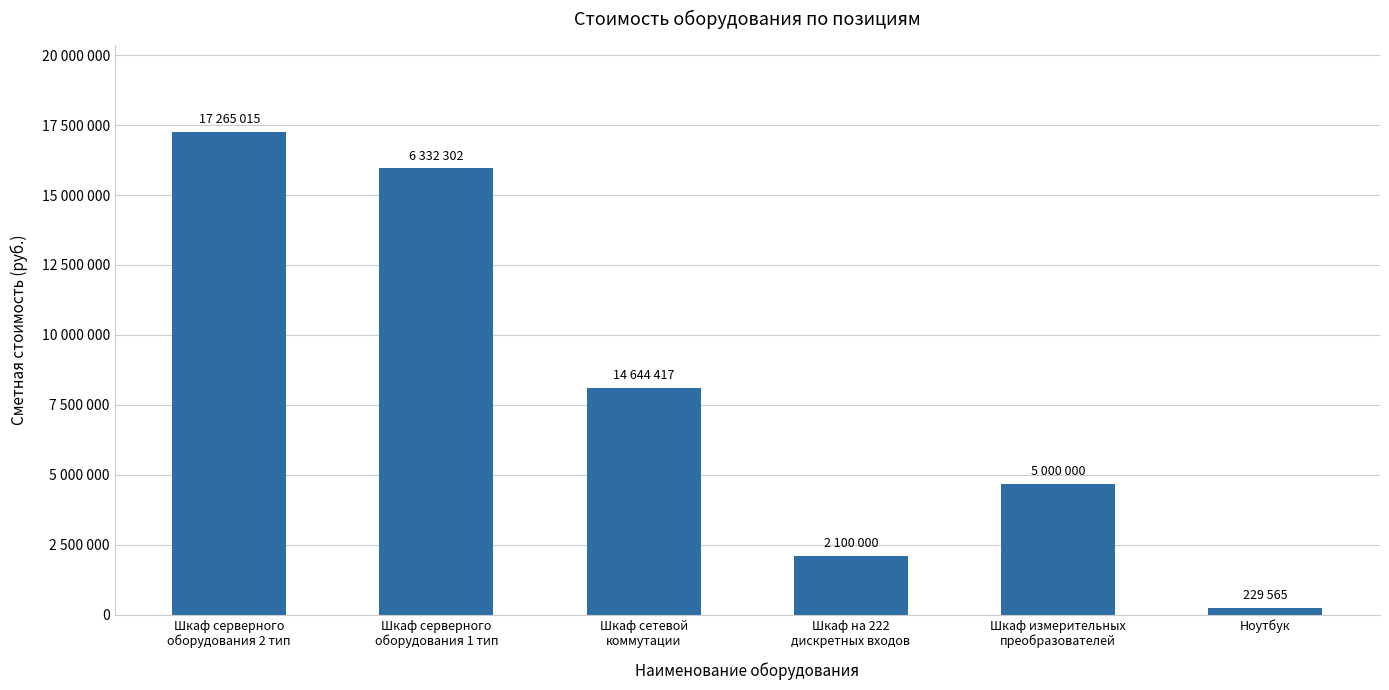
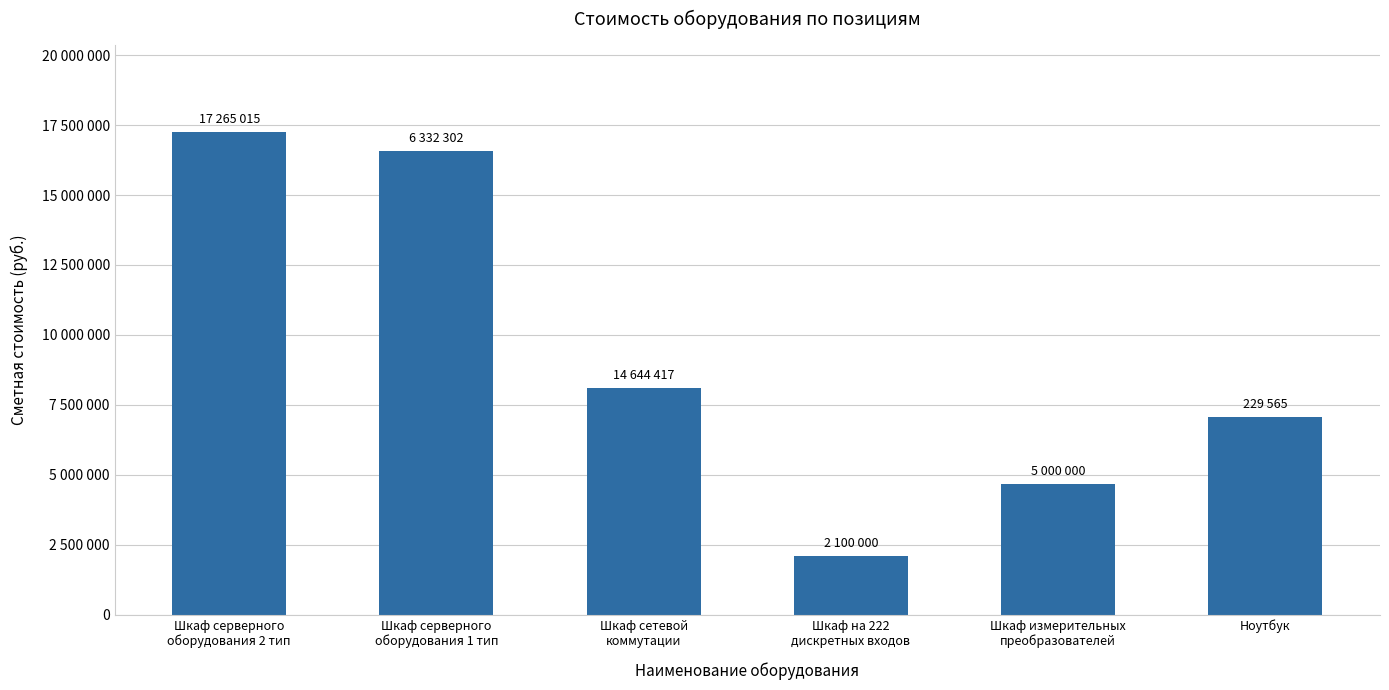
Шкаф серверного оборудования 1 тип: 16000000 -> 16600000
Ноутбук: 200000 -> 7100000
